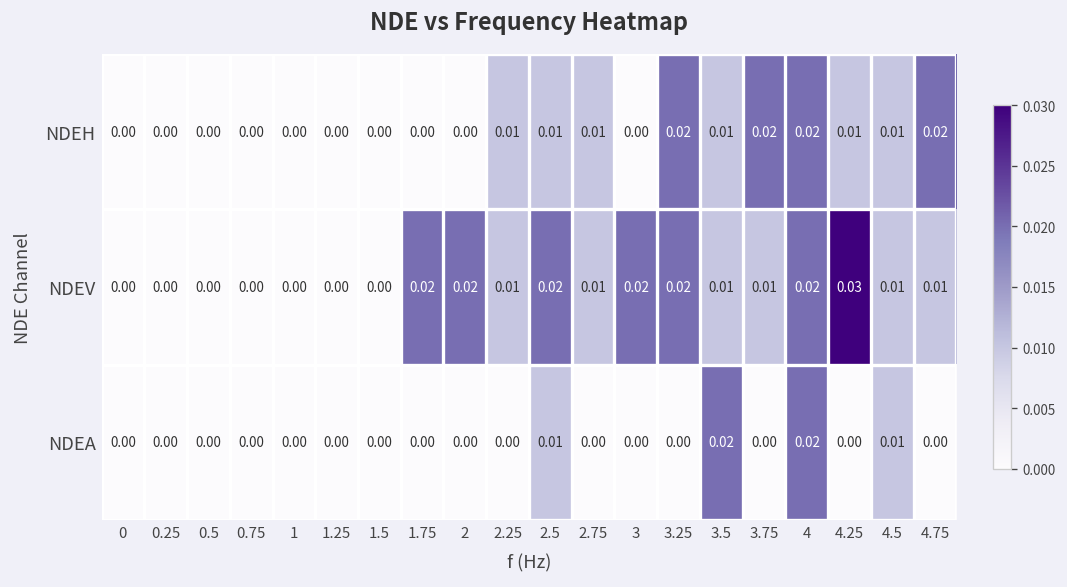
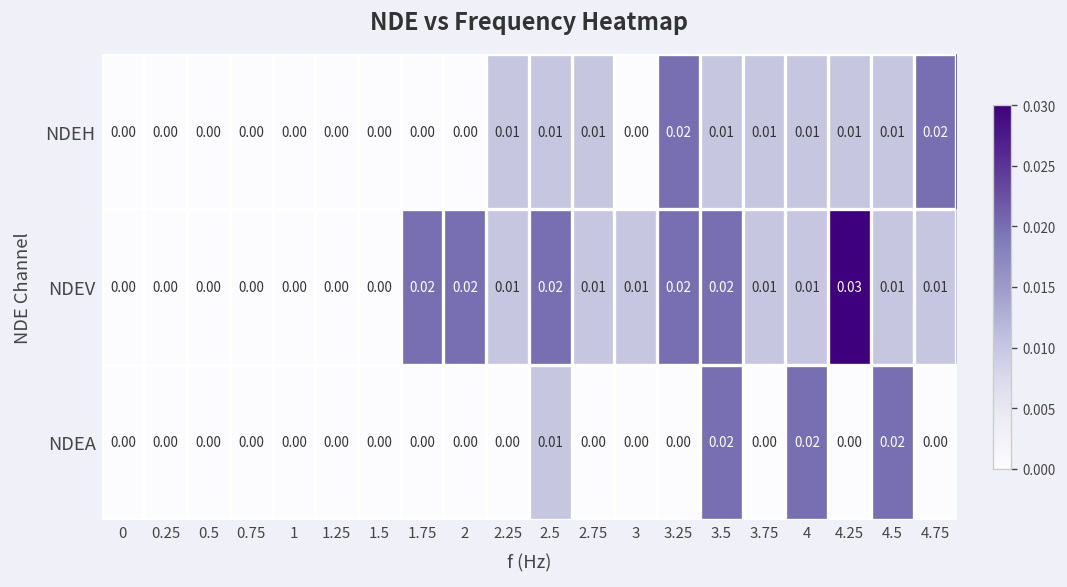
NDEH, 3.75: 0.02 -> 0.01
NDEH, 4: 0.02 -> 0.01
NDEV, 3: 0.02 -> 0.01
NDEV, 3.5: 0.01 -> 0.02
NDEV, 4: 0.02 -> 0.01
NDEA, 4.5: 0.01 -> 0.02
